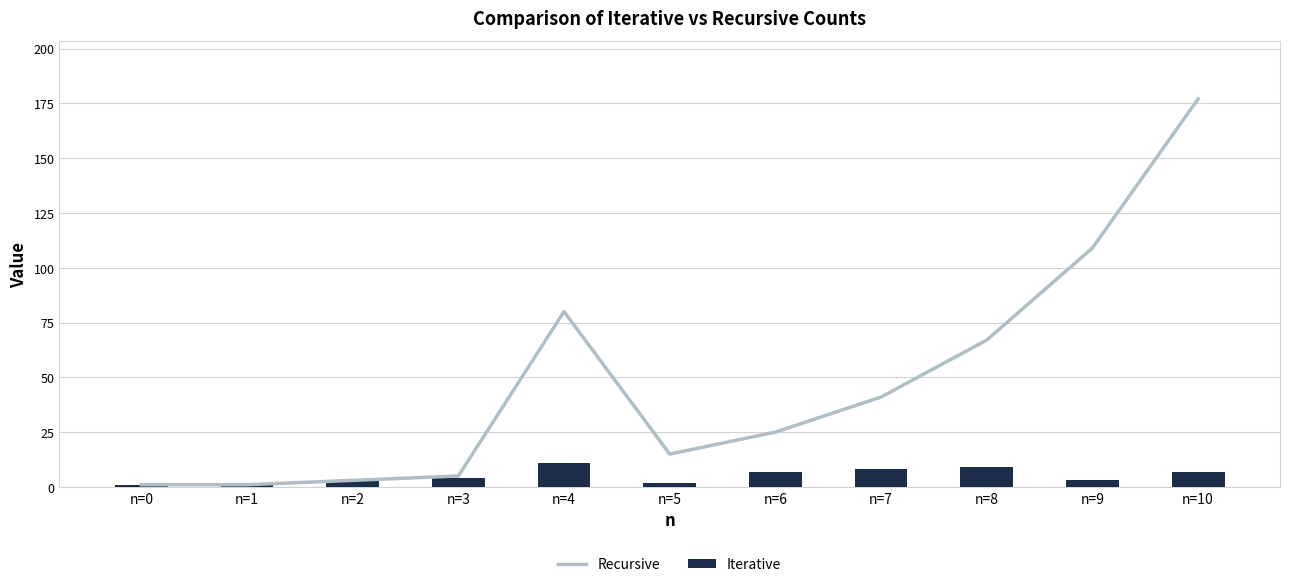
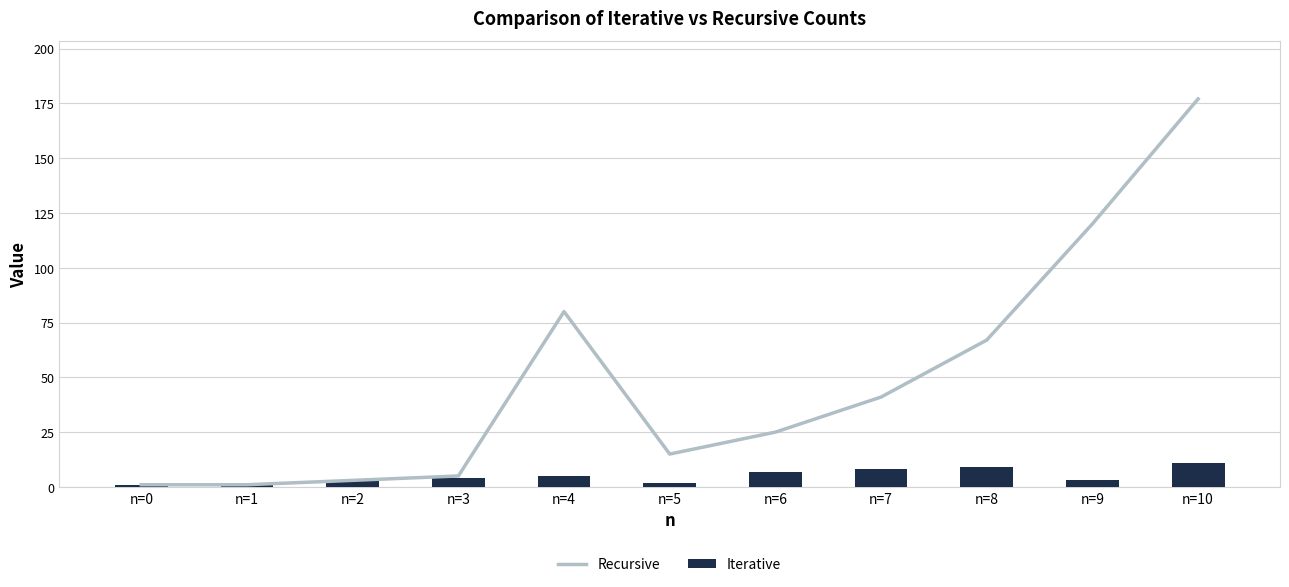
Iterative, n=4: 11 -> 5
Recursive, n=9: 109 -> 120
Iterative, n=10: 7 -> 11
